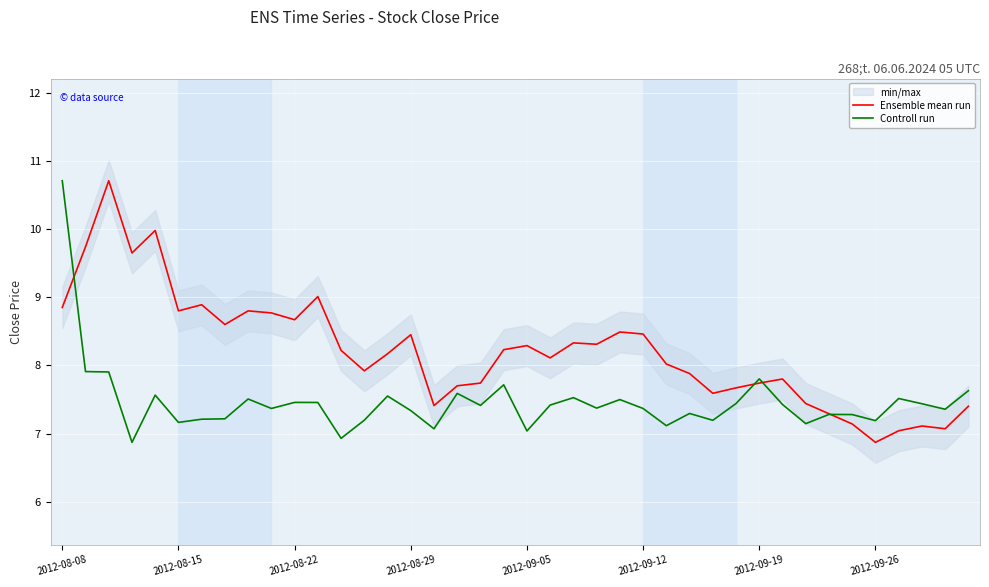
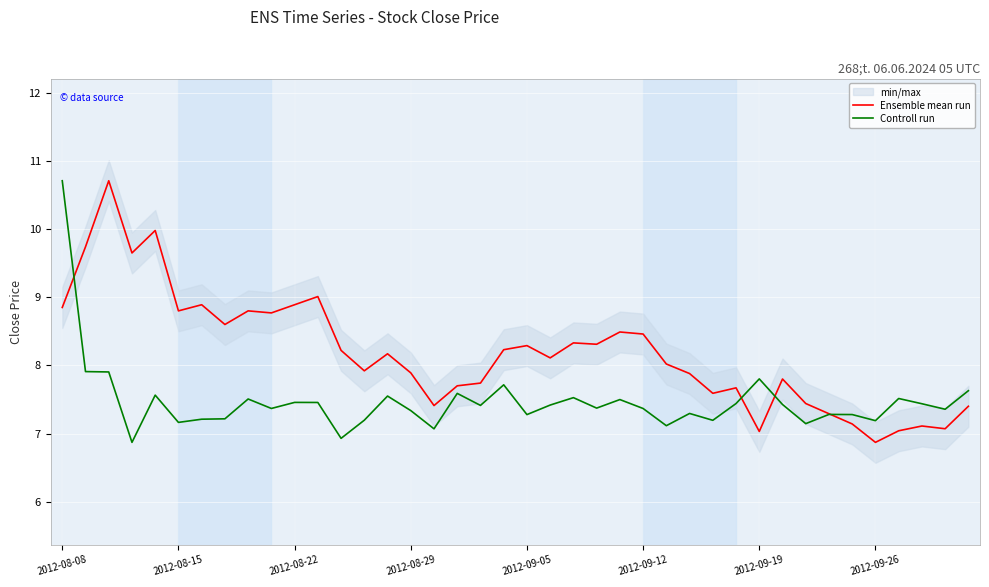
Ensemble mean run, 2012-08-22: 8.7 -> 8.9
Ensemble mean run, 2012-08-29: 8.5 -> 7.9
Controll run, 2012-09-05: 7.0 -> 7.3
Ensemble mean run, 2012-09-19: 7.7 -> 7.0
